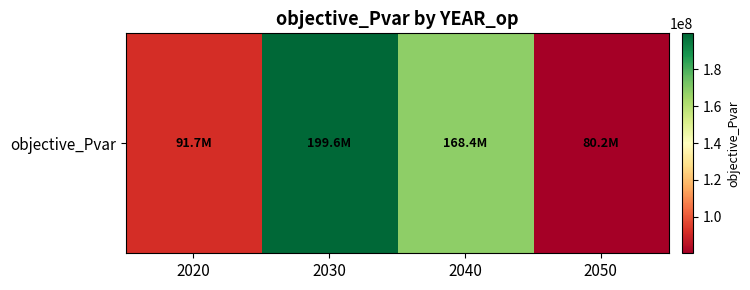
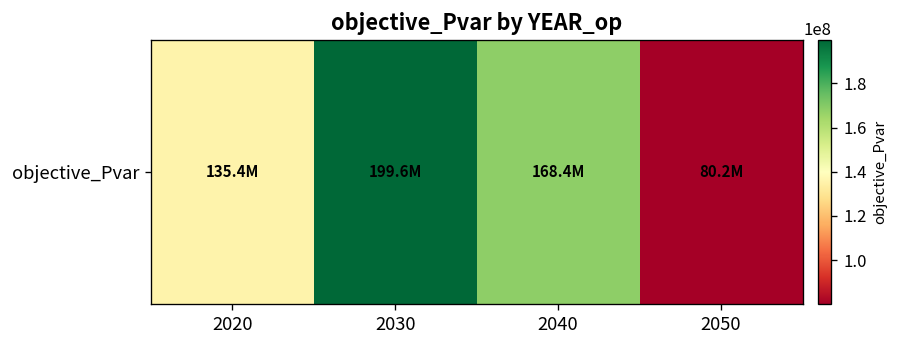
objective_Pvar, 2020: 91.7M -> 135.4M
